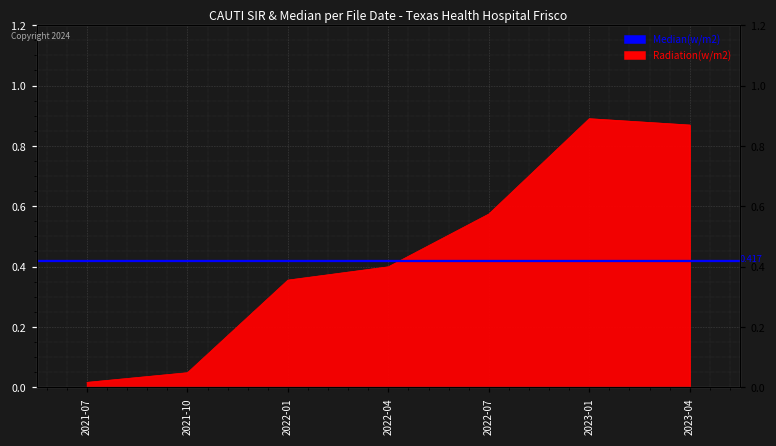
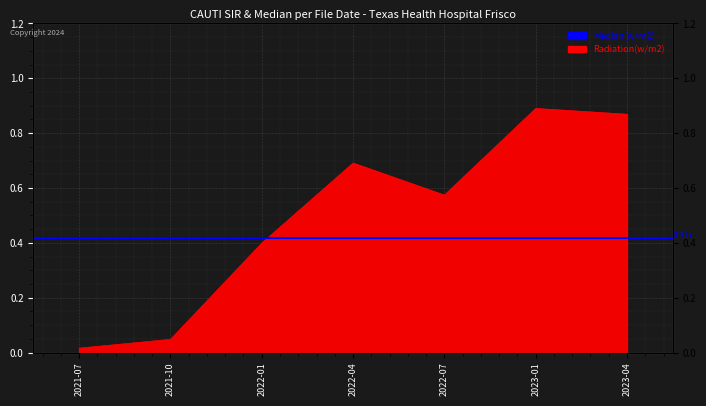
2022-01: 0.36 -> 0.40
2022-04: 0.40 -> 0.69
